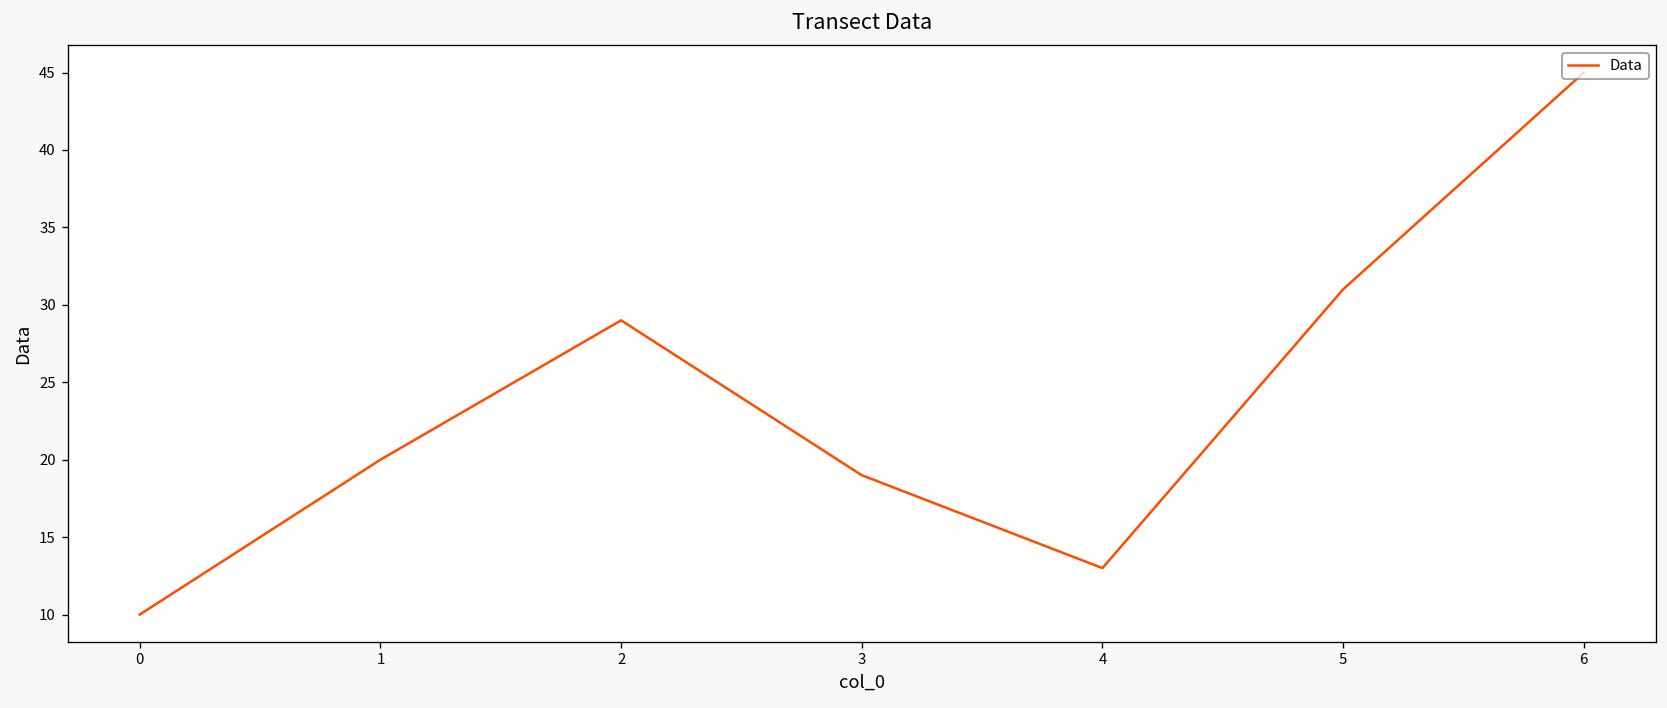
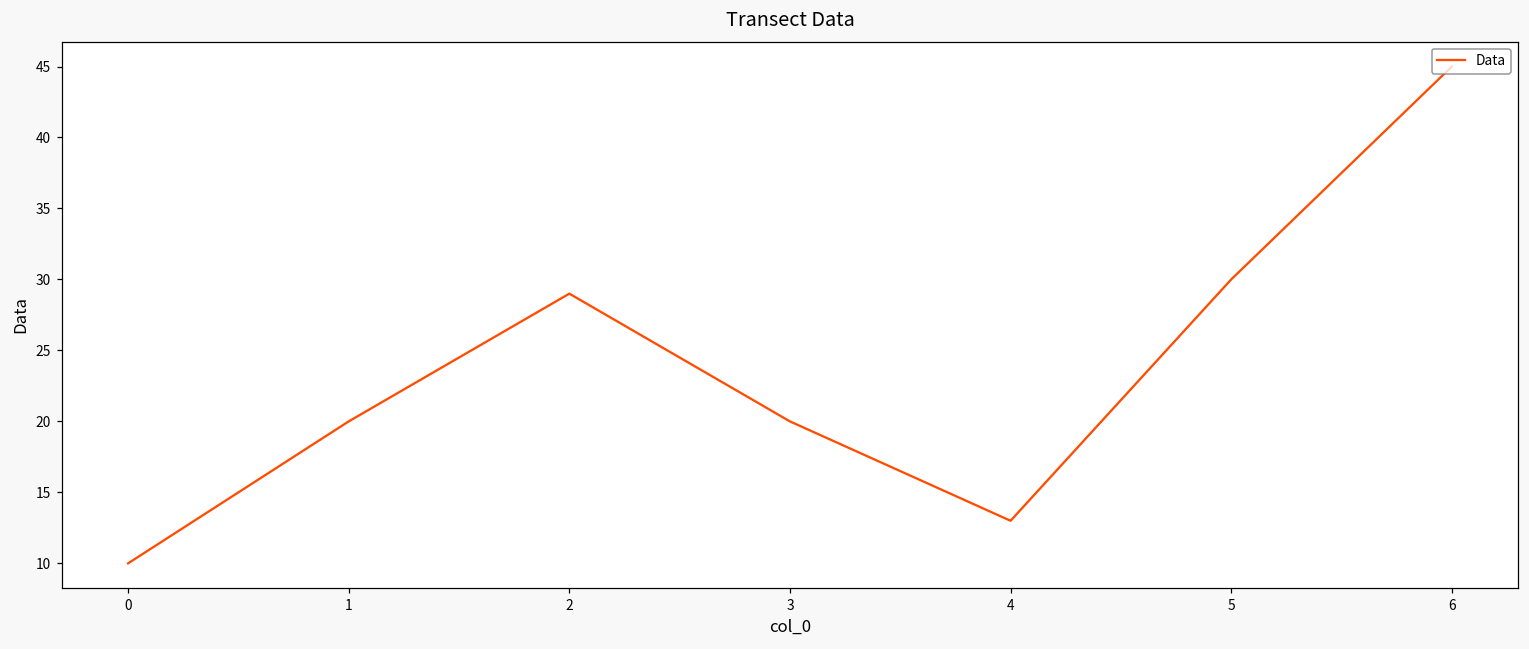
3: 19 -> 20
5: 31 -> 30
